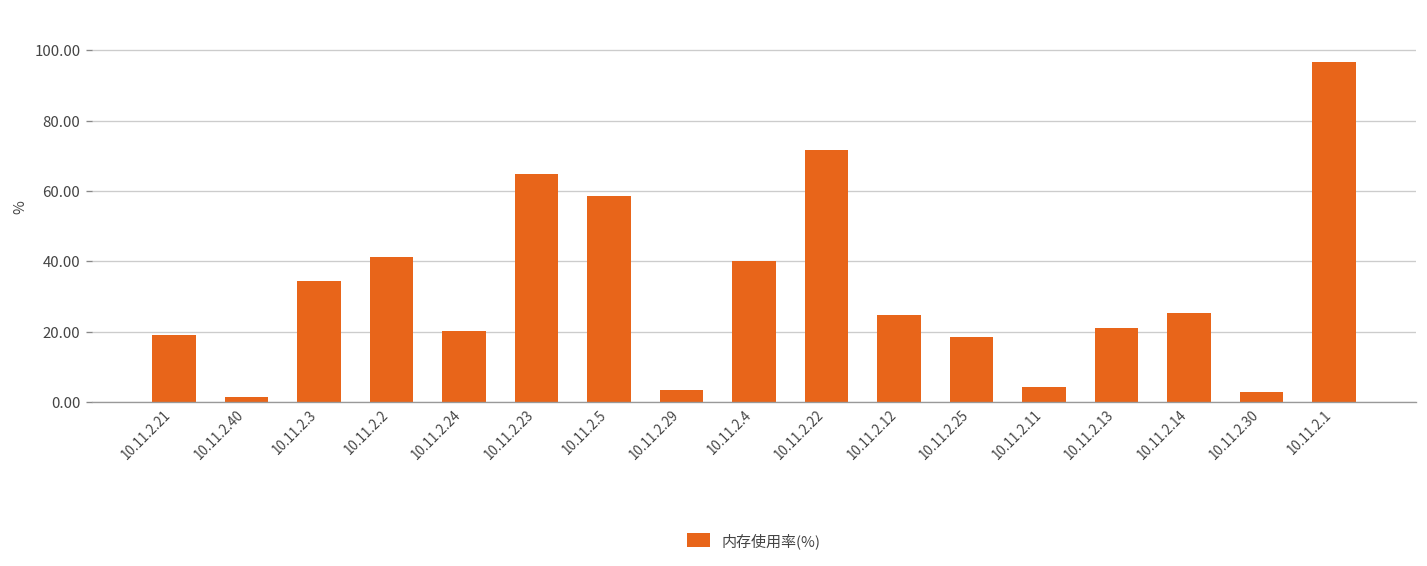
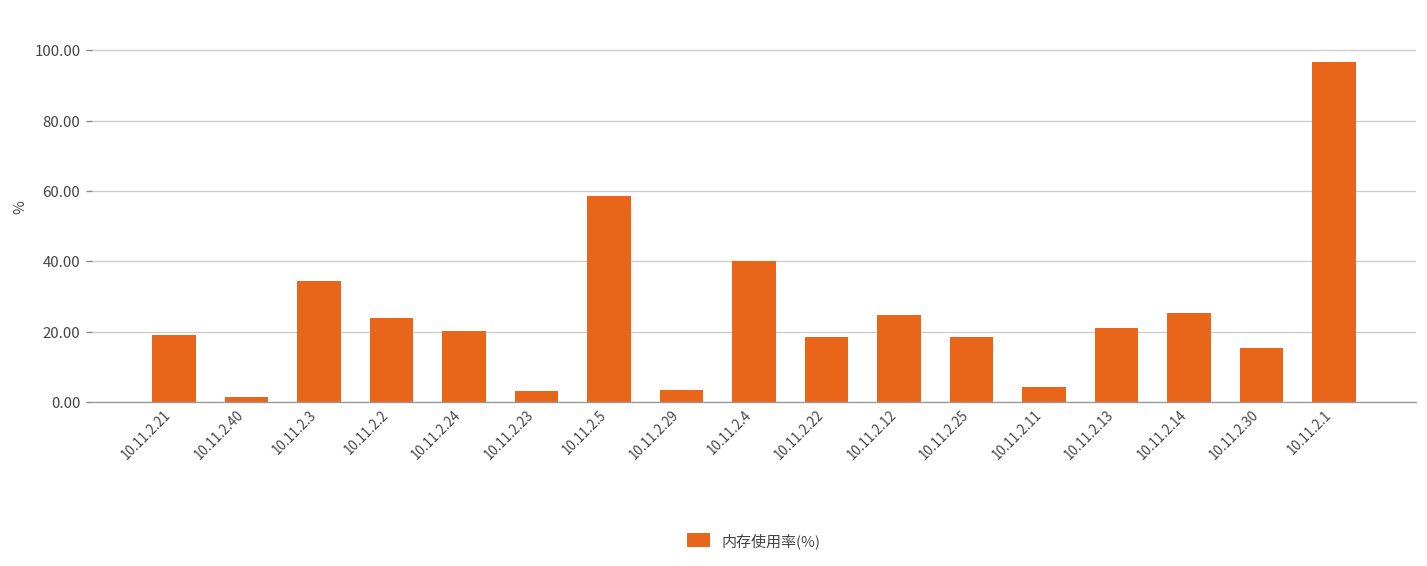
10.11.2.2: 41 -> 24
10.11.2.23: 65 -> 3
10.11.2.22: 72 -> 19
10.11.2.30: 3 -> 15
